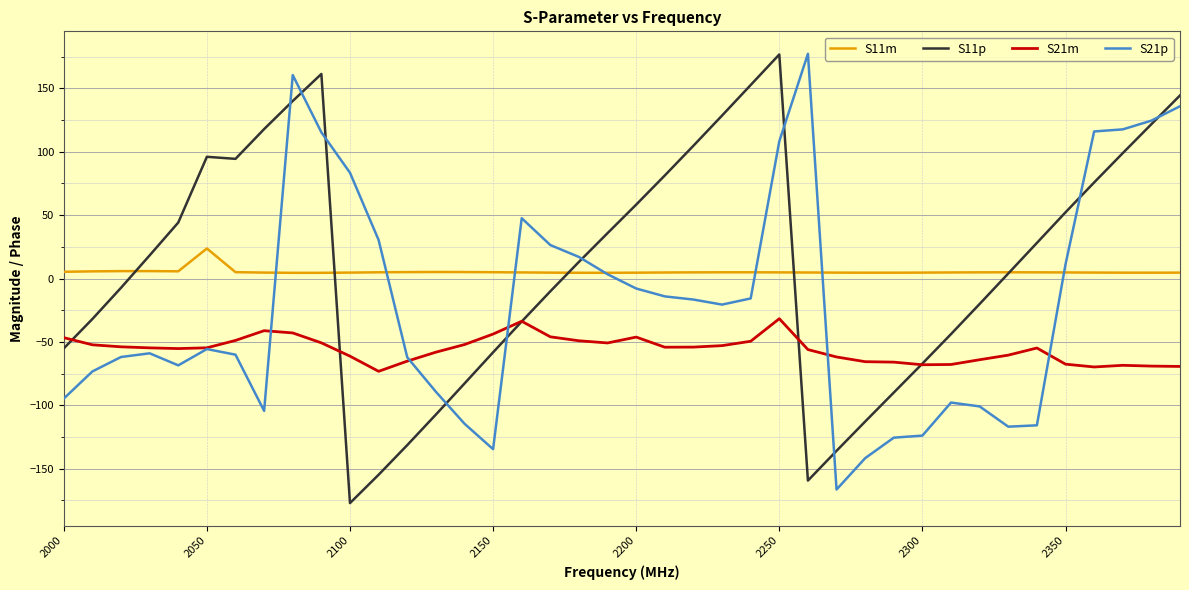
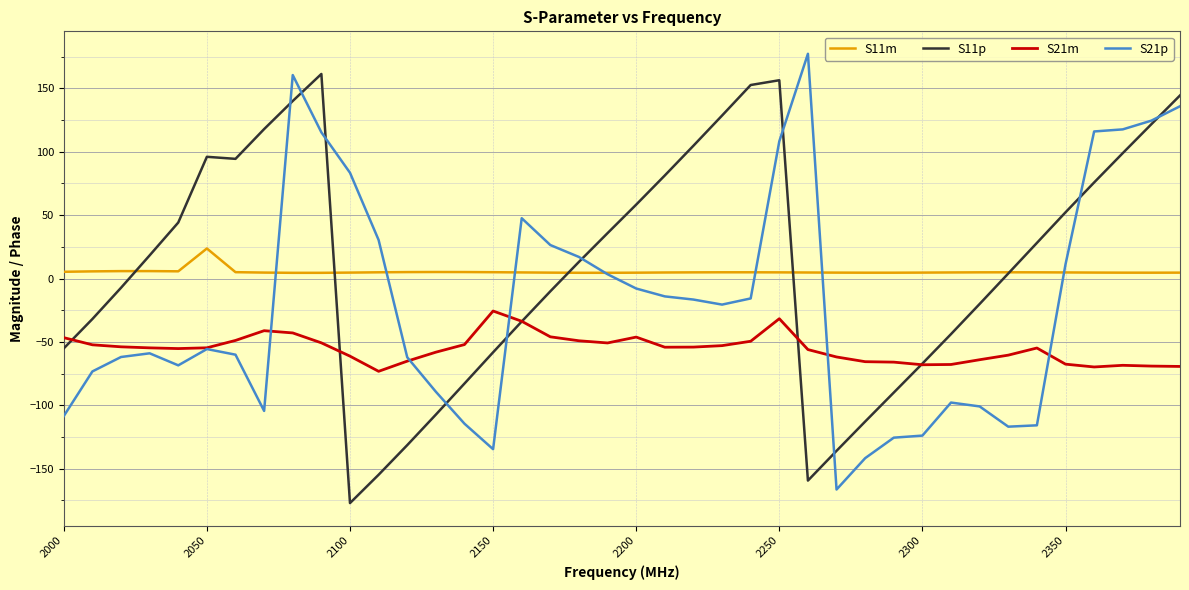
S21p, 2000: -95 -> -108
S21m, 2150: -44 -> -26
S11p, 2250: 177 -> 156
